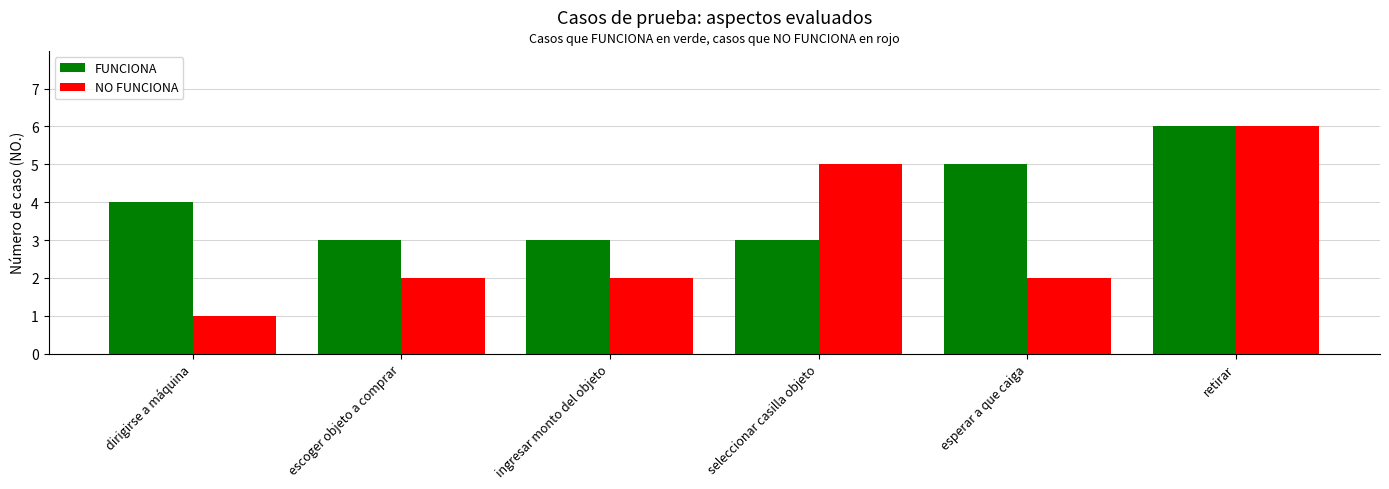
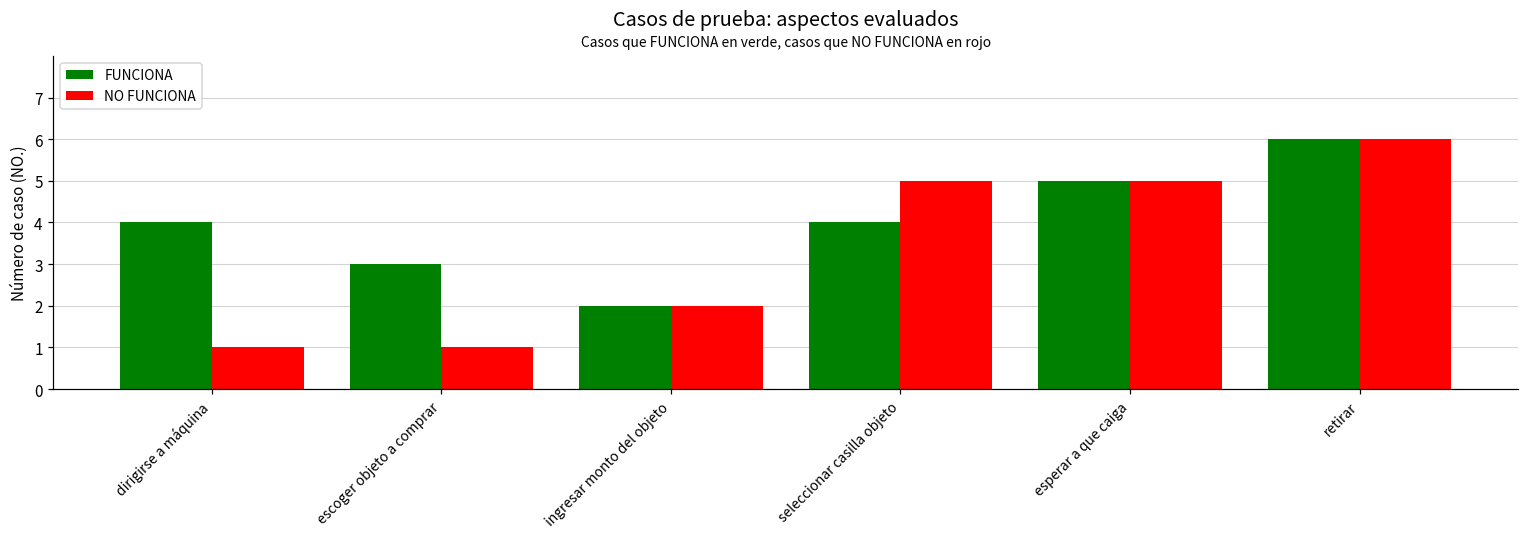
NO FUNCIONA, escoger objeto a comprar: 2 -> 1
FUNCIONA, ingresar monto del objeto: 3 -> 2
FUNCIONA, seleccionar casilla objeto: 3 -> 4
NO FUNCIONA, esperar a que caiga: 2 -> 5
